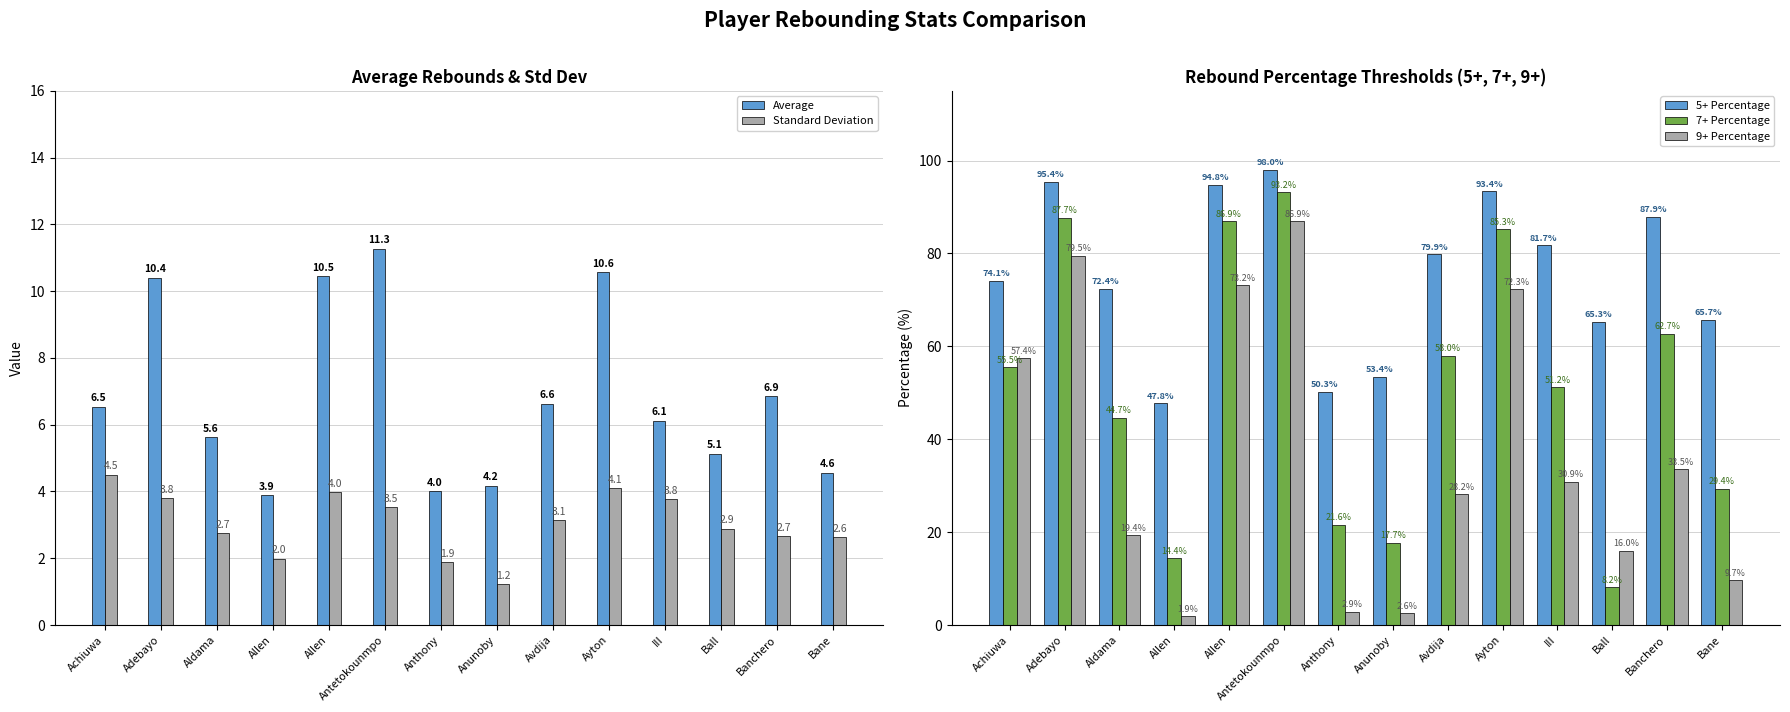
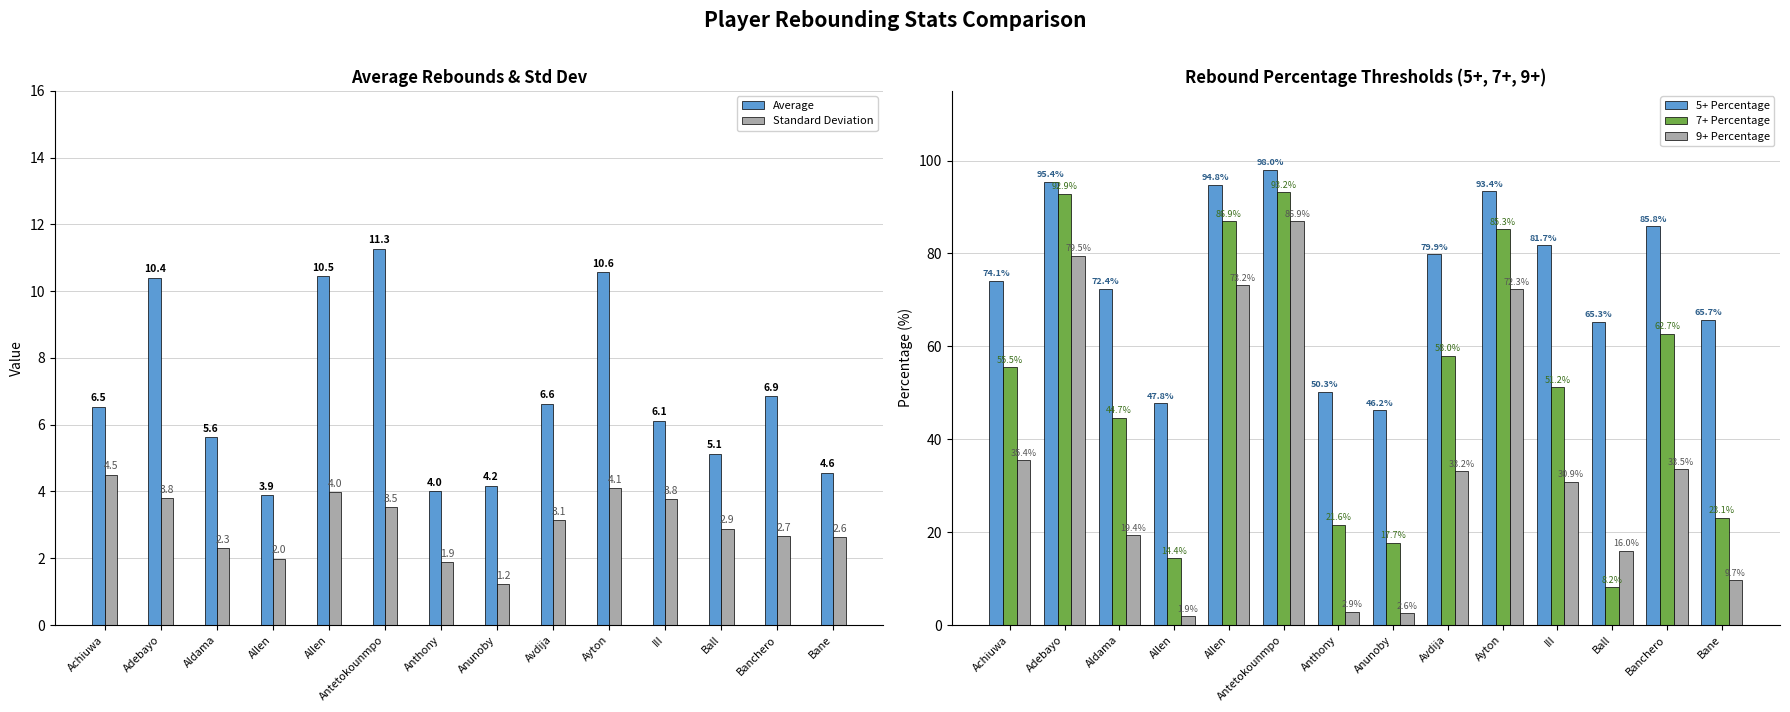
Average Rebounds & Std Dev, Standard Deviation, Aldama: 2.7 -> 2.3
Rebound Percentage Thresholds (5+, 7+, 9+), 9+ Percentage, Achiuwa: 57.4% -> 35.4%
Rebound Percentage Thresholds (5+, 7+, 9+), 7+ Percentage, Adebayo: 87.7% -> 92.9%
Rebound Percentage Thresholds (5+, 7+, 9+), 5+ Percentage, Anunoby: 53.4% -> 46.2%
Rebound Percentage Thresholds (5+, 7+, 9+), 9+ Percentage, Avdija: 28.2% -> 33.2%
Rebound Percentage Thresholds (5+, 7+, 9+), 5+ Percentage, Banchero: 87.9% -> 85.8%
Rebound Percentage Thresholds (5+, 7+, 9+), 7+ Percentage, Bane: 29.4% -> 23.1%
